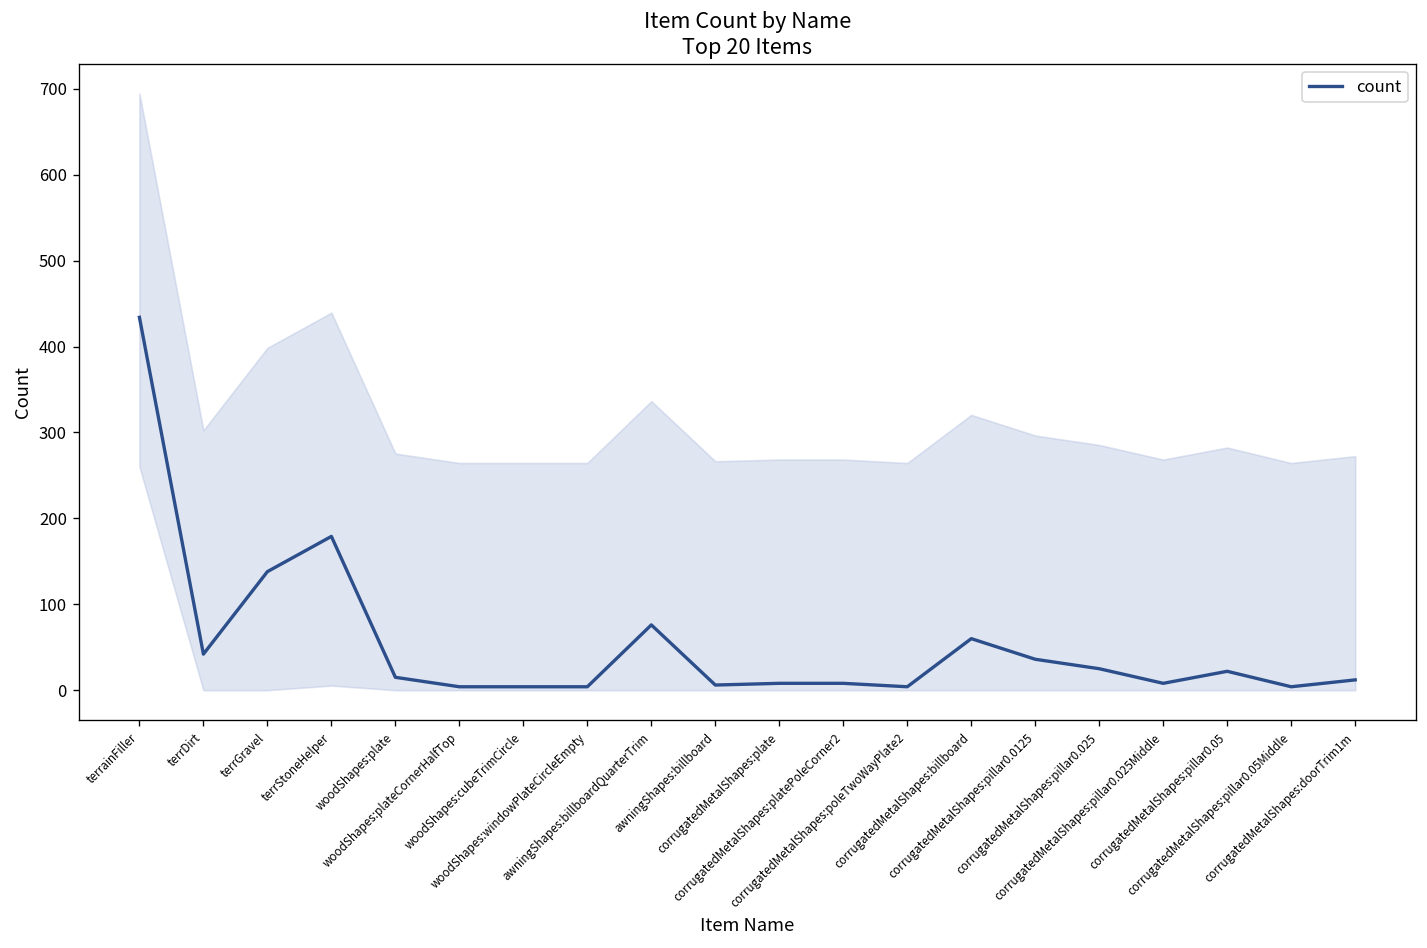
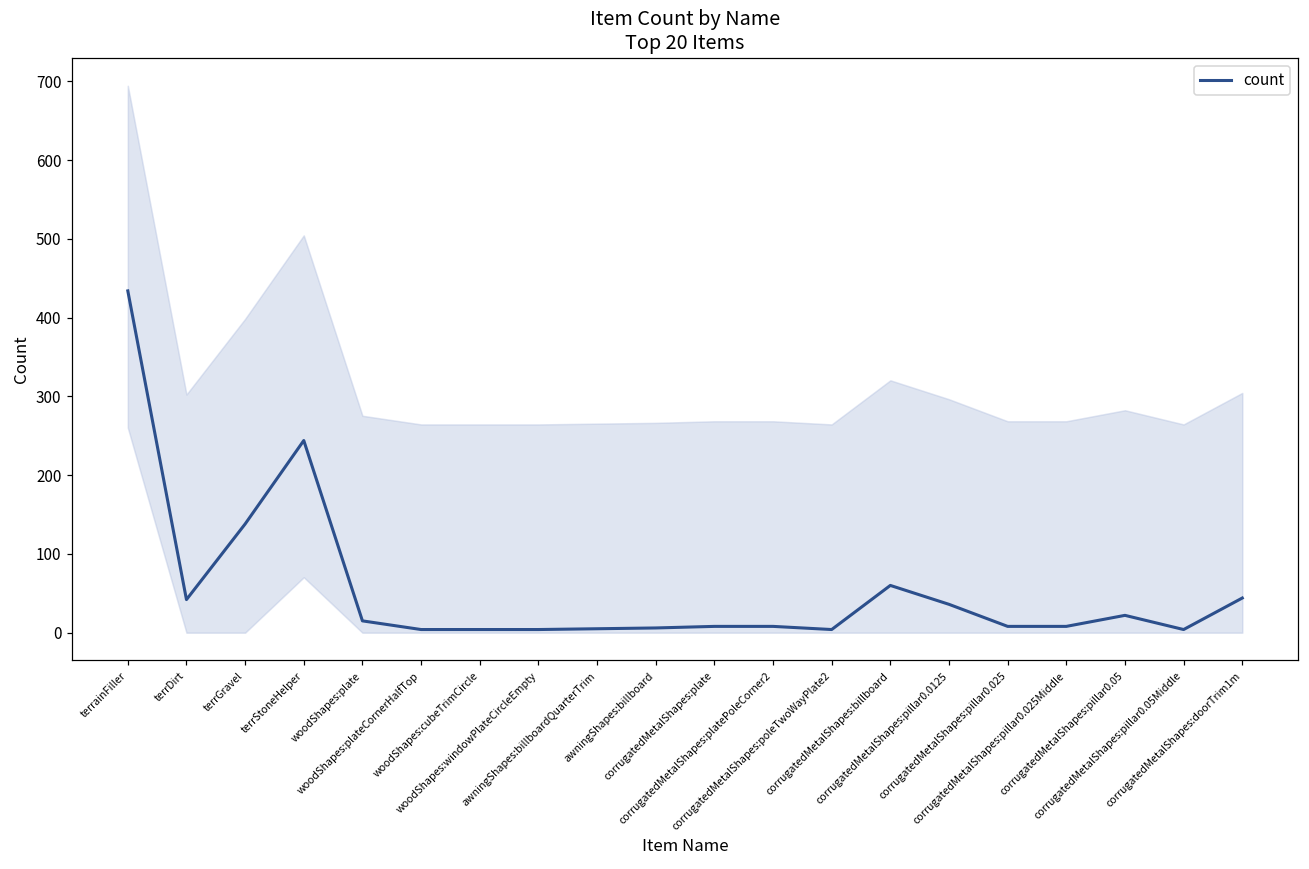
count, terrStoneHelper: 180 -> 240
count, awningShapes:billboardQuarterTrim: 80 -> 10
count, corrugatedMetalShapes:pillar0.025: 30 -> 10
count, corrugatedMetalShapes:doorTrim1m: 10 -> 40
